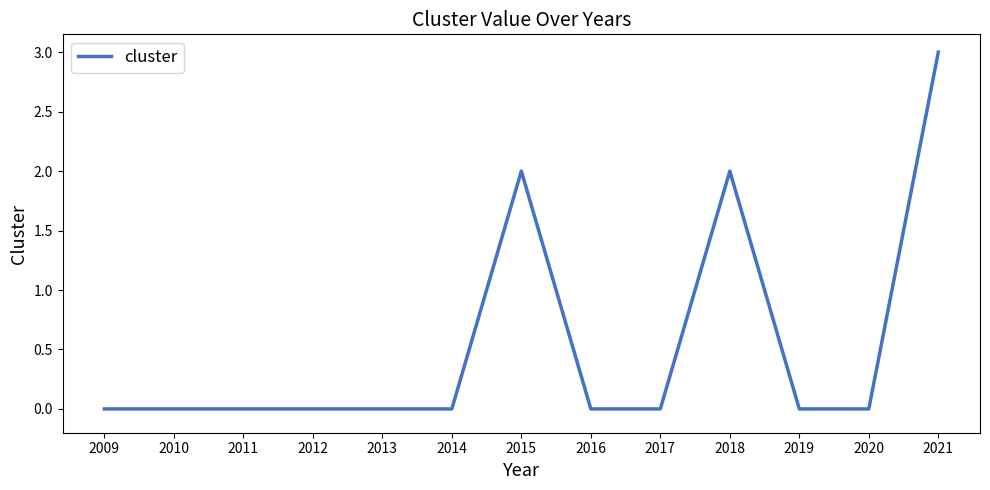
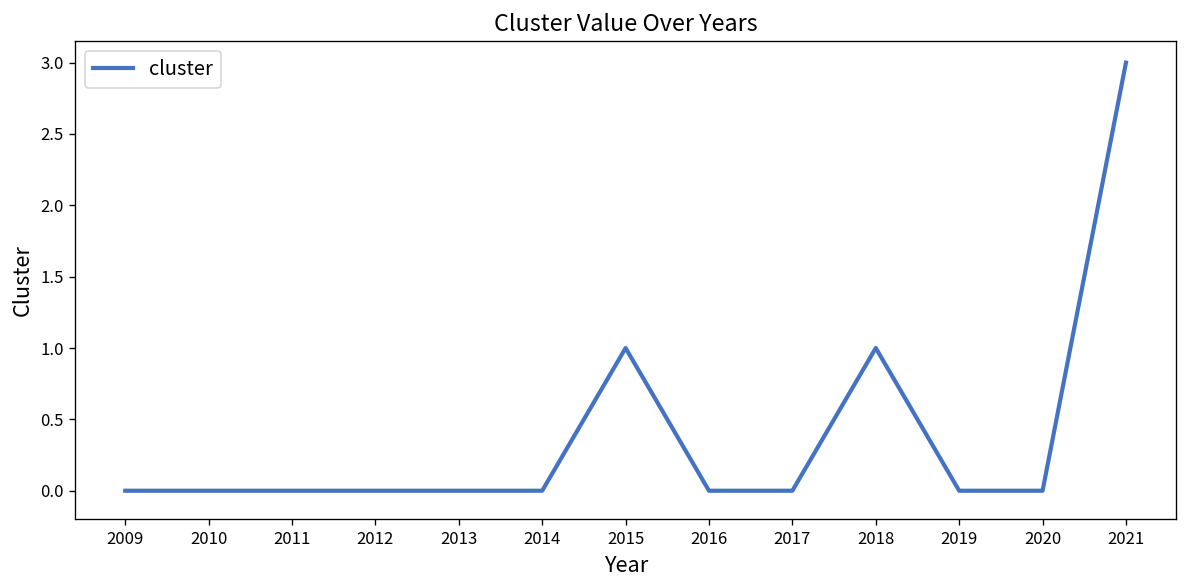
2015: 2 -> 1
2018: 2 -> 1
